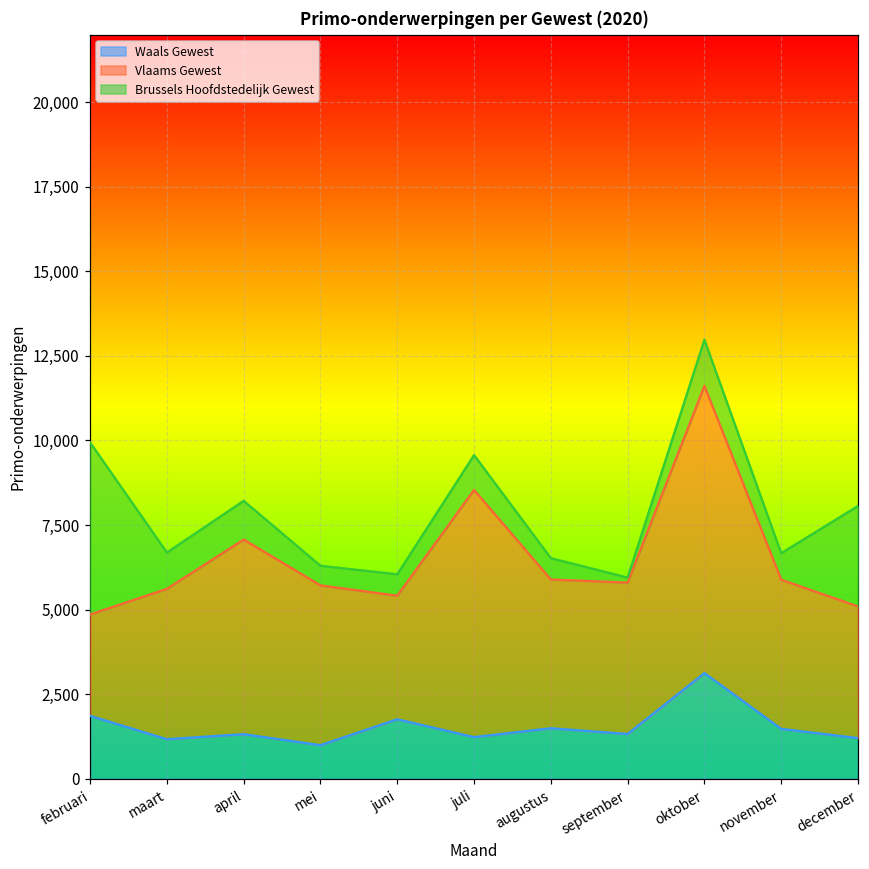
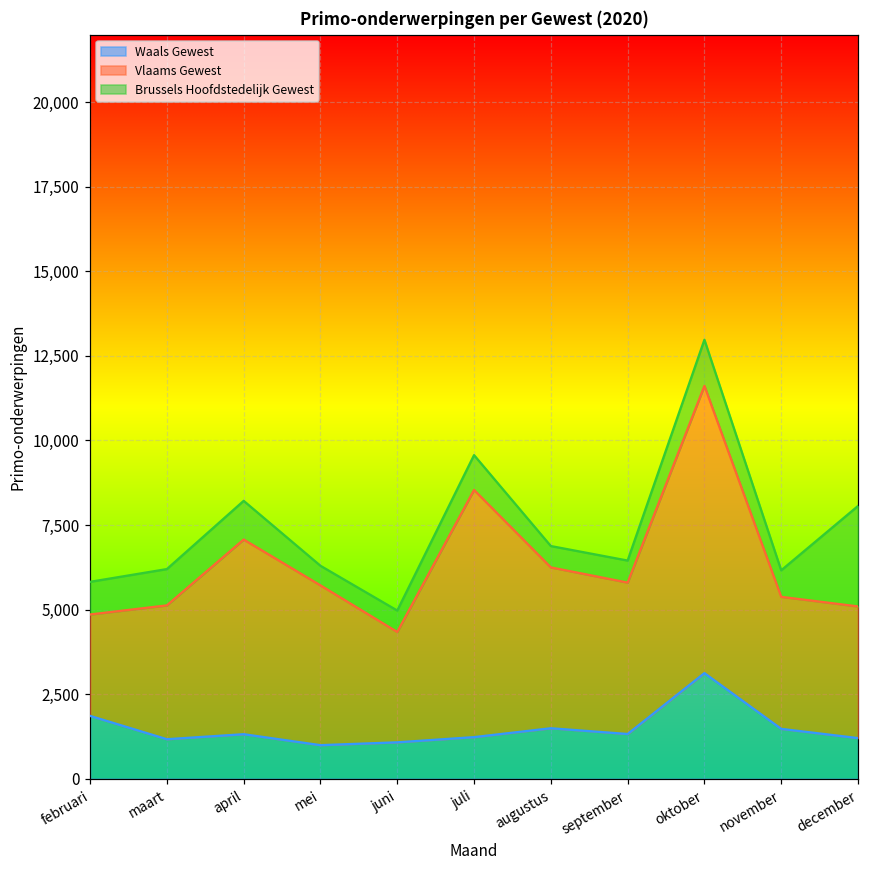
Brussels Hoofdstedelijk Gewest, februari: 5,100 -> 1,000
Vlaams Gewest, maart: 4,400 -> 4,000
Waals Gewest, juni: 1,800 -> 1,100
Vlaams Gewest, juni: 3,700 -> 3,300
Vlaams Gewest, augustus: 4,400 -> 4,800
Brussels Hoofdstedelijk Gewest, september: 100 -> 700
Vlaams Gewest, november: 4,400 -> 3,900
